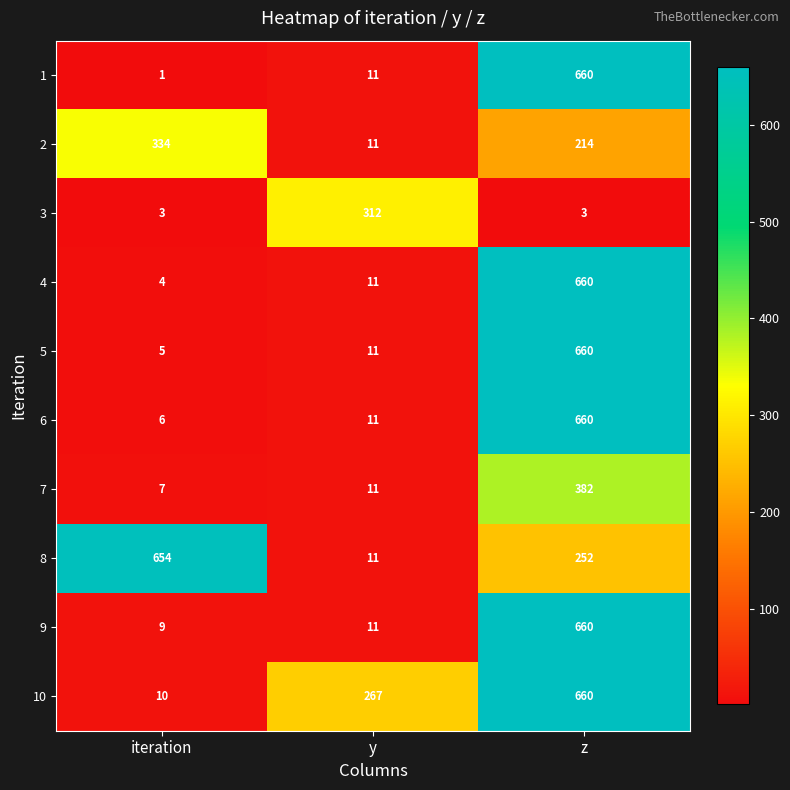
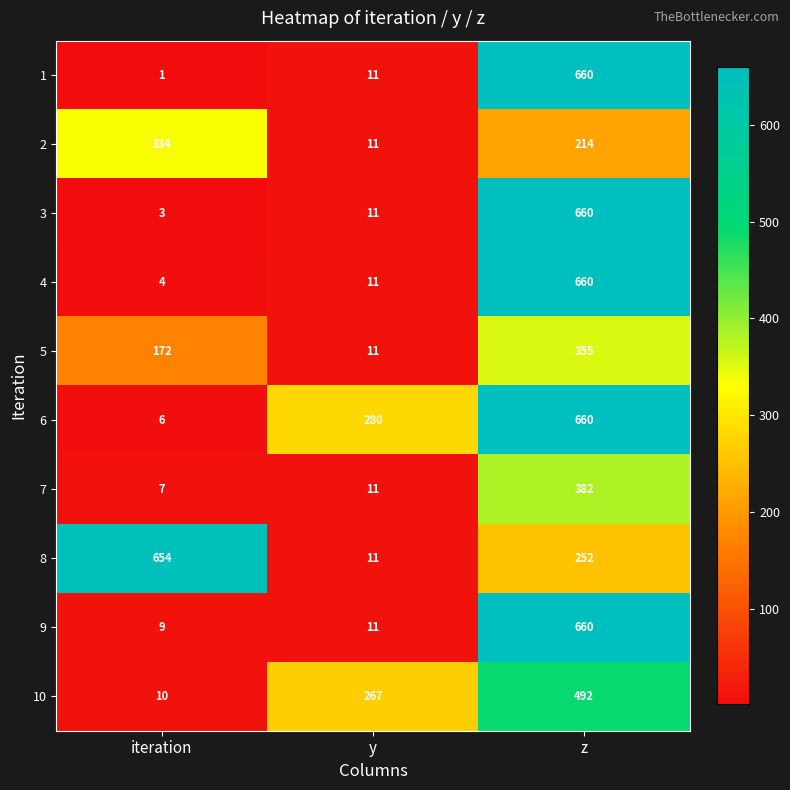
3, y: 312 -> 11
3, z: 3 -> 660
5, iteration: 5 -> 172
5, z: 660 -> 355
6, y: 11 -> 280
10, z: 660 -> 492
